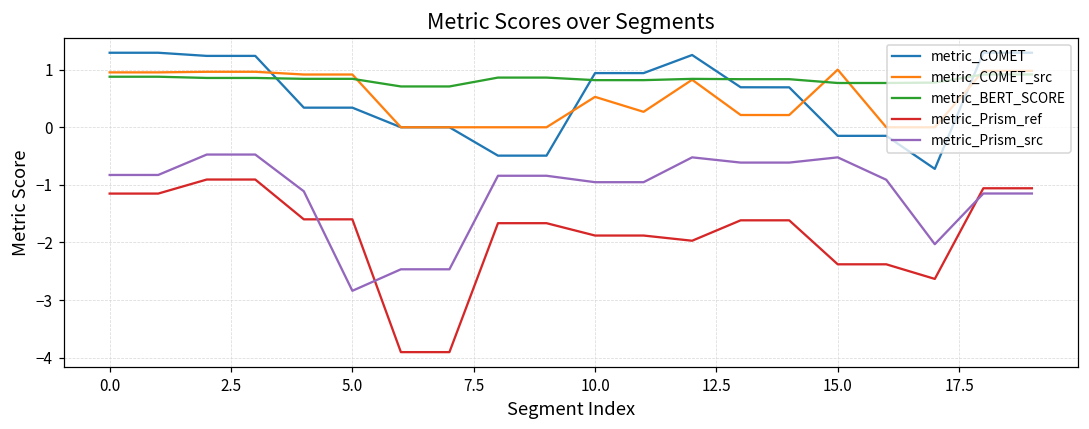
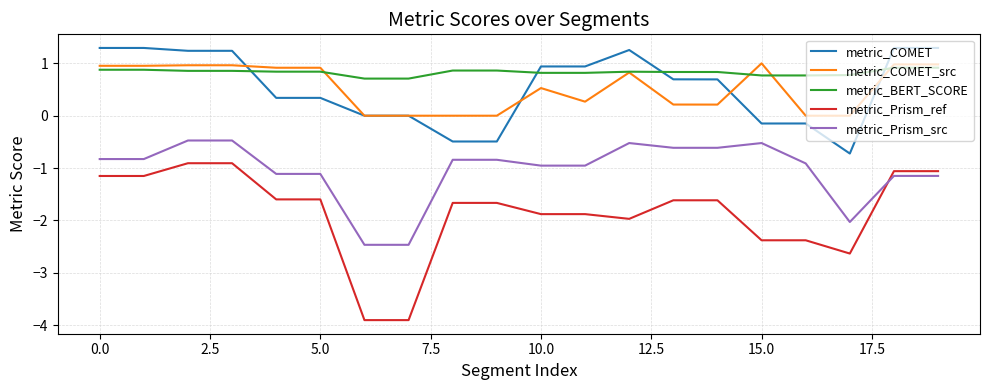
metric_Prism_src, 5.0: -2.8 -> -1.1
